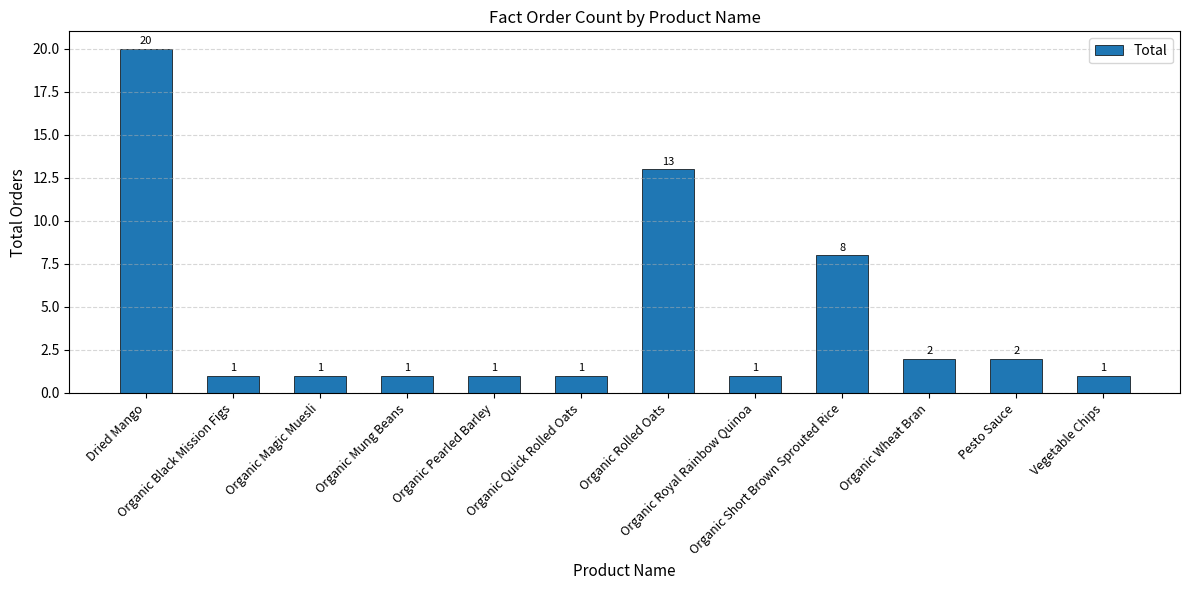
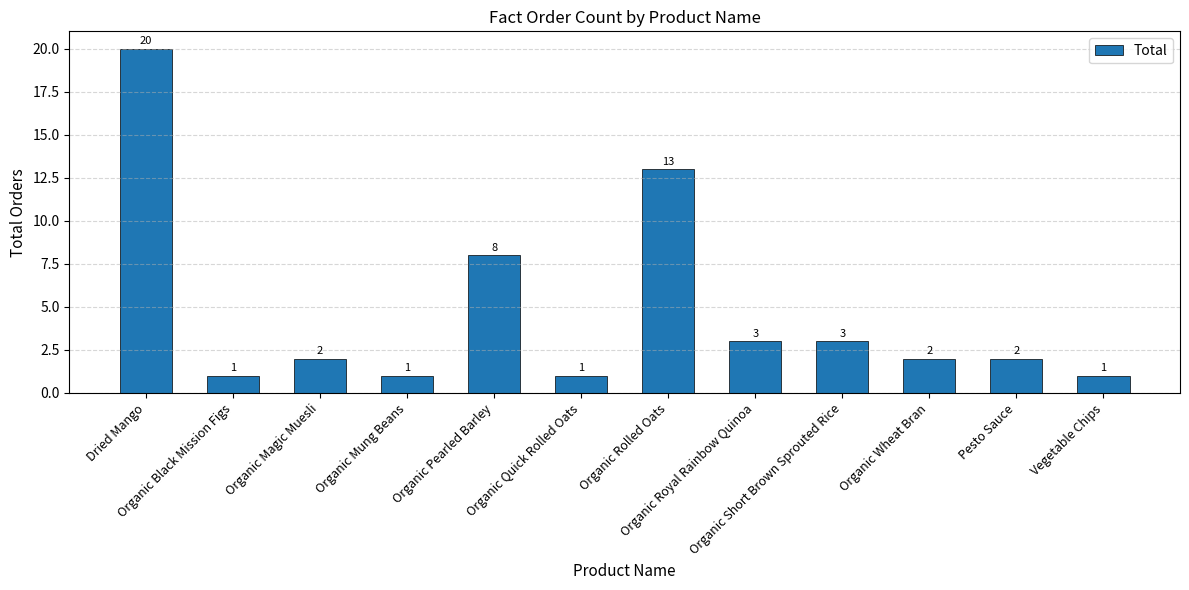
Organic Magic Muesli: 1 -> 2
Organic Pearled Barley: 1 -> 8
Organic Royal Rainbow Quinoa: 1 -> 3
Organic Short Brown Sprouted Rice: 8 -> 3
